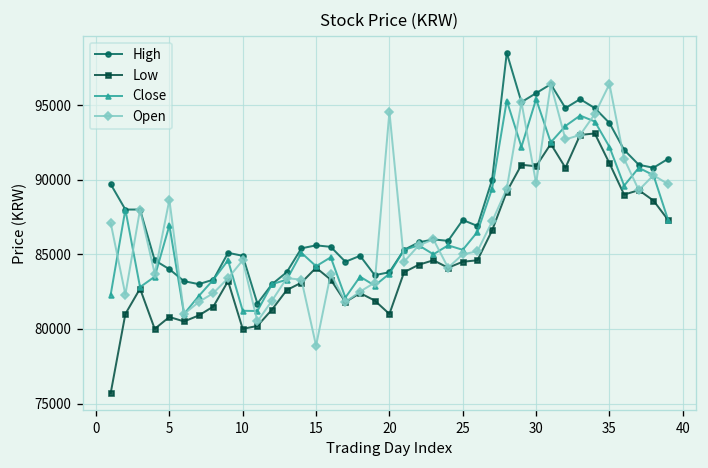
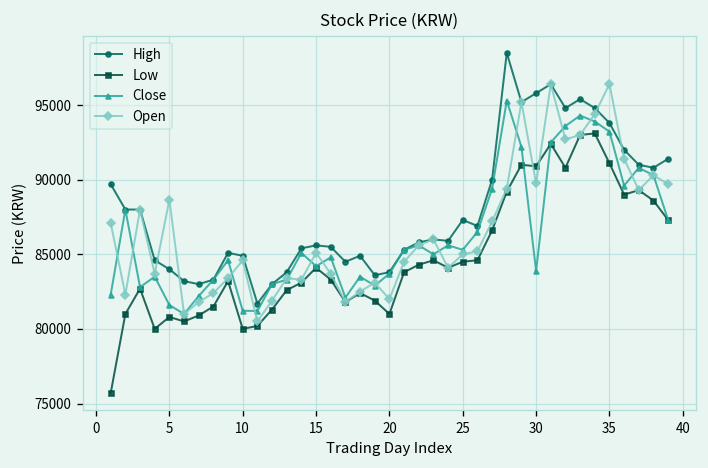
Close, 5: 86900 -> 81600
Open, 15: 78900 -> 85100
Open, 20: 94600 -> 82000
Close, 30: 95400 -> 83900
Close, 35: 92200 -> 93200
